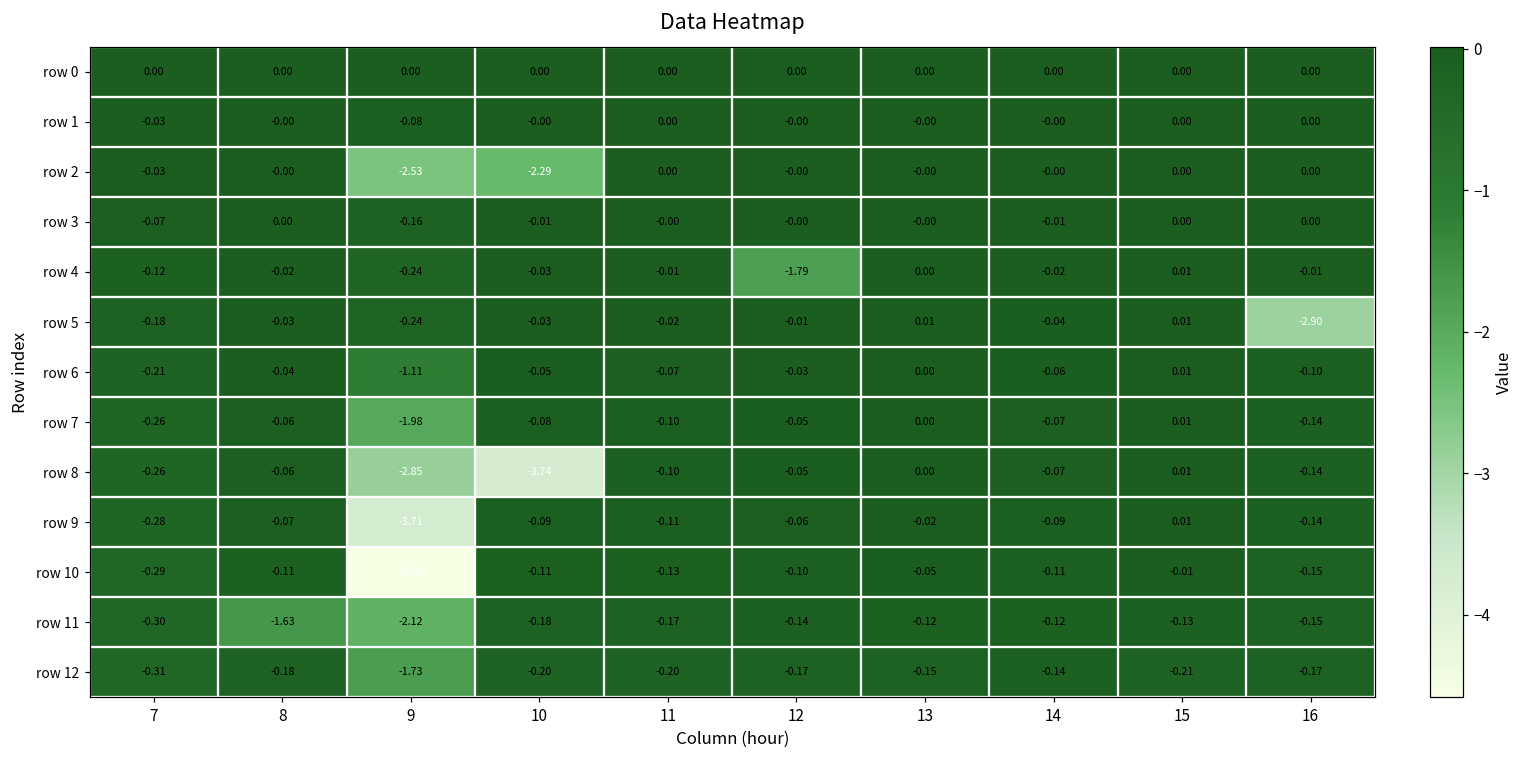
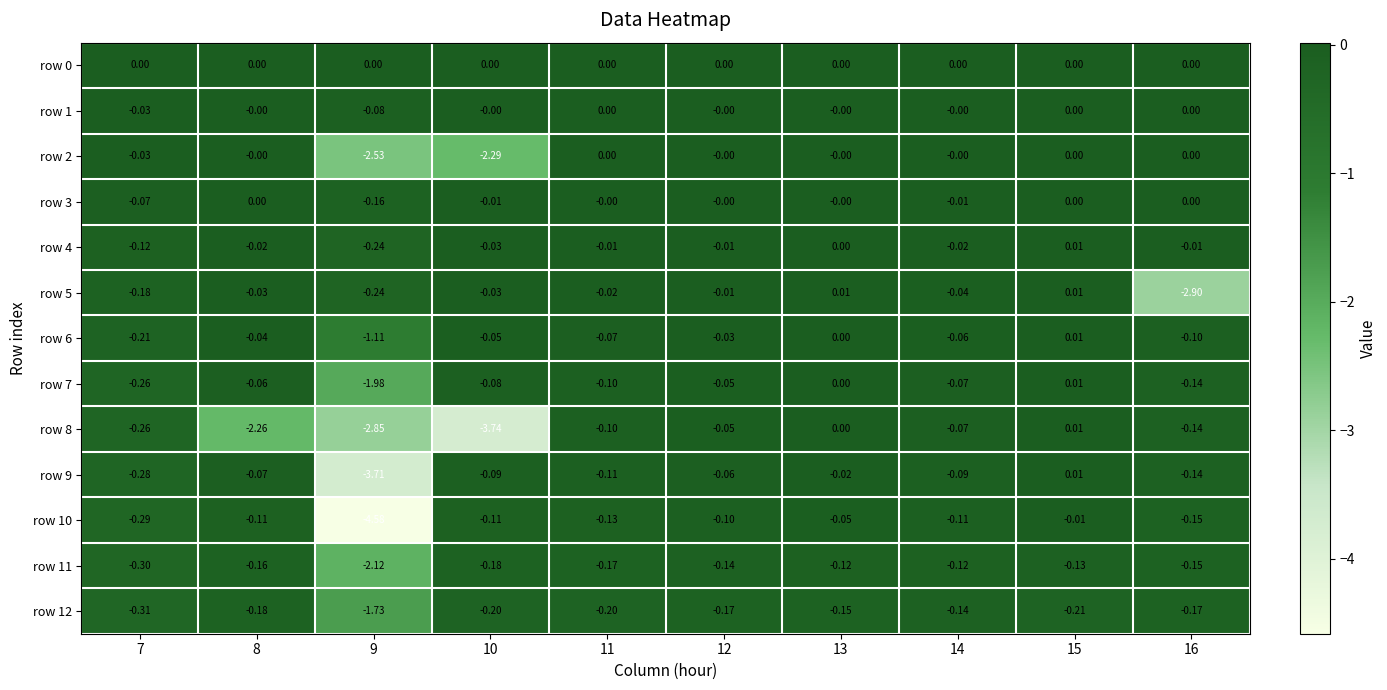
row 4, 12: -1.79 -> -0.01
row 8, 8: -0.06 -> -2.26
row 11, 8: -1.63 -> -0.16
